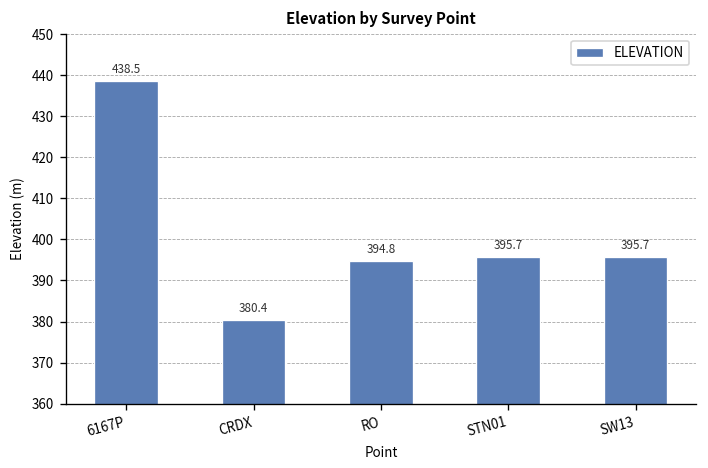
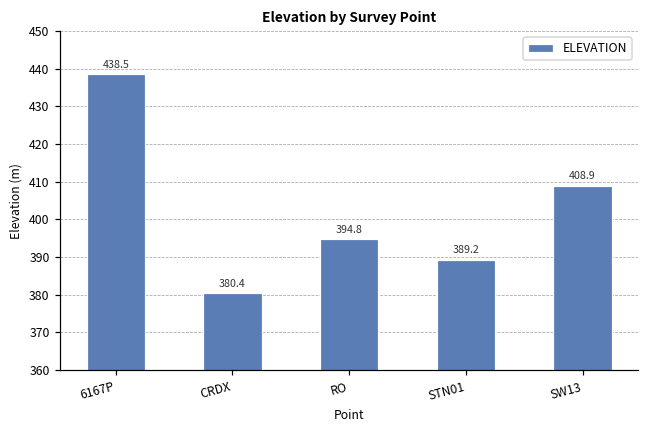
STN01: 395.7 -> 389.2
SW13: 395.7 -> 408.9
